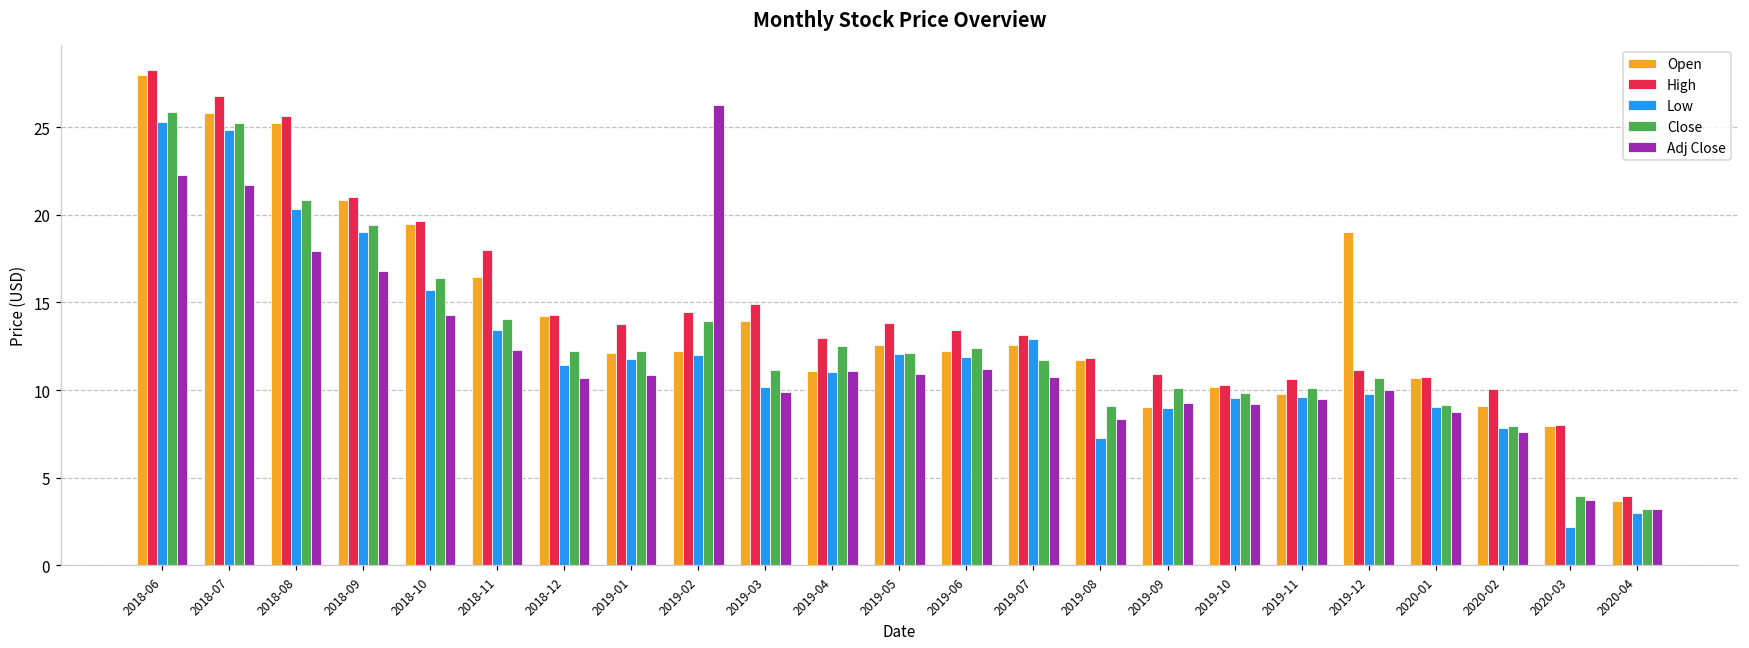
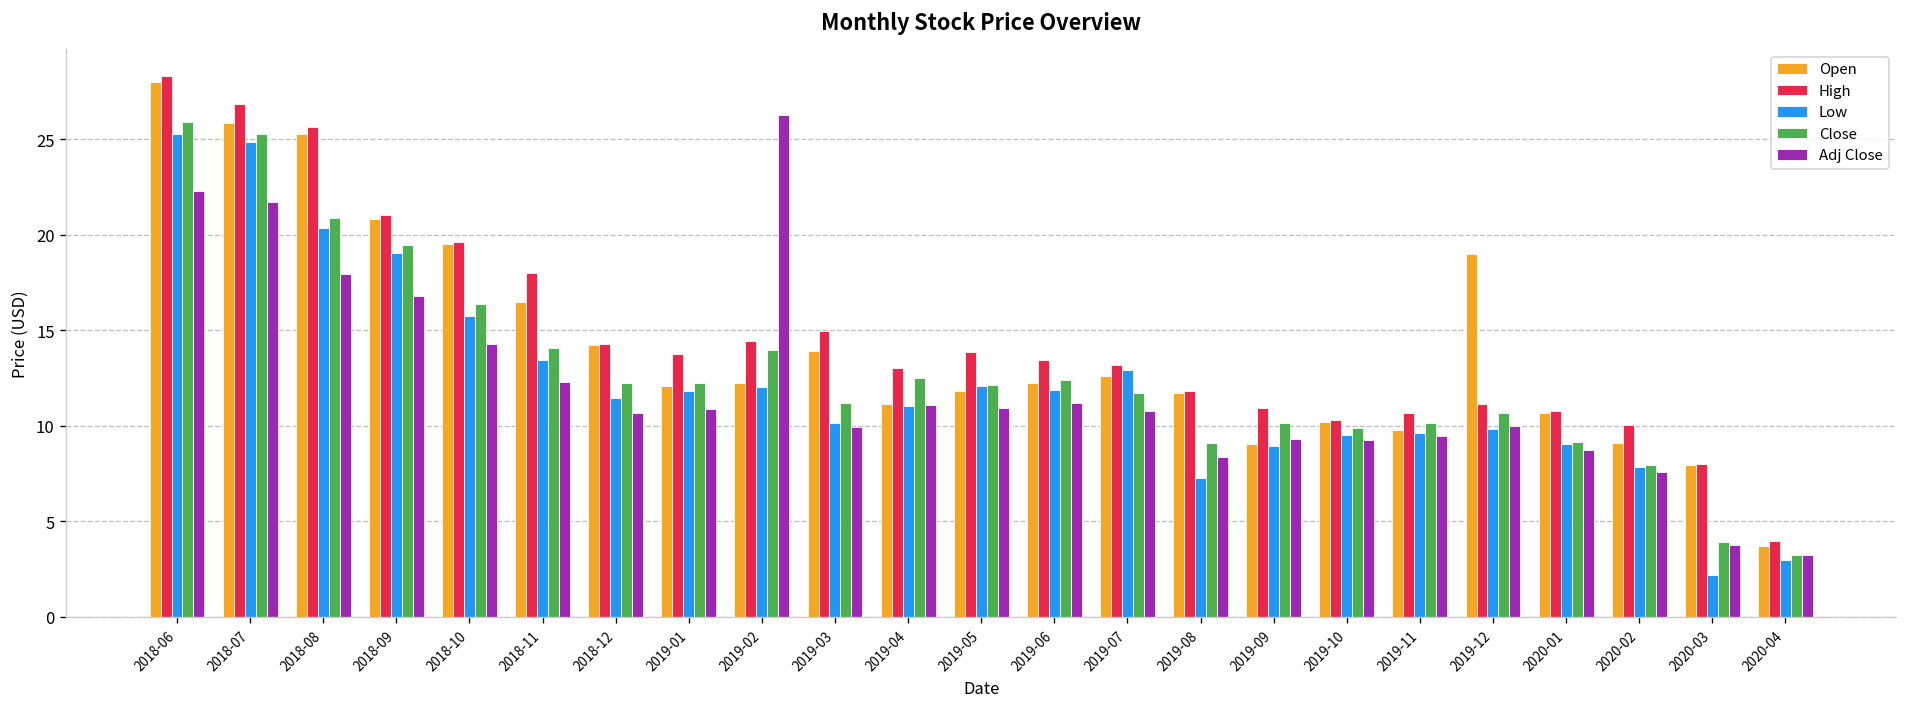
Open, 2019-05: 12.6 -> 11.8
